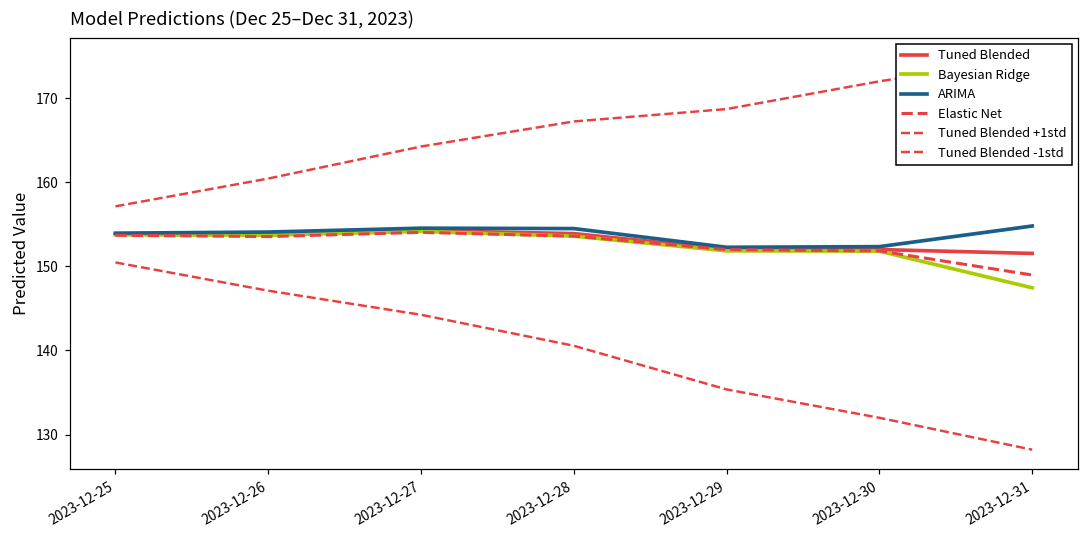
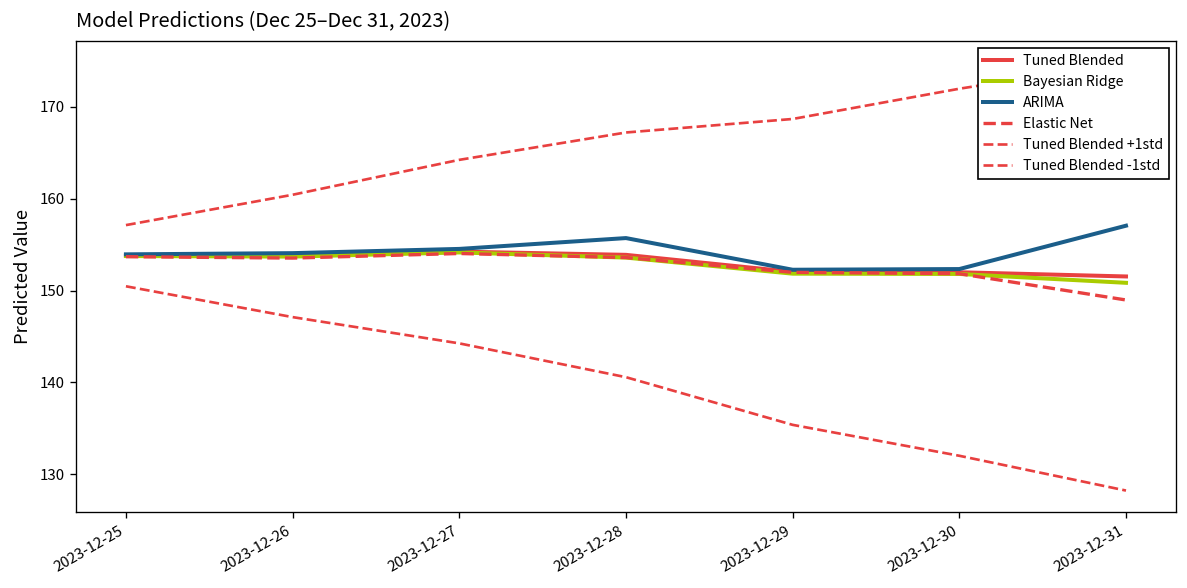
ARIMA, 2023-12-28: 154 -> 156
Bayesian Ridge, 2023-12-31: 147 -> 151
ARIMA, 2023-12-31: 155 -> 157
